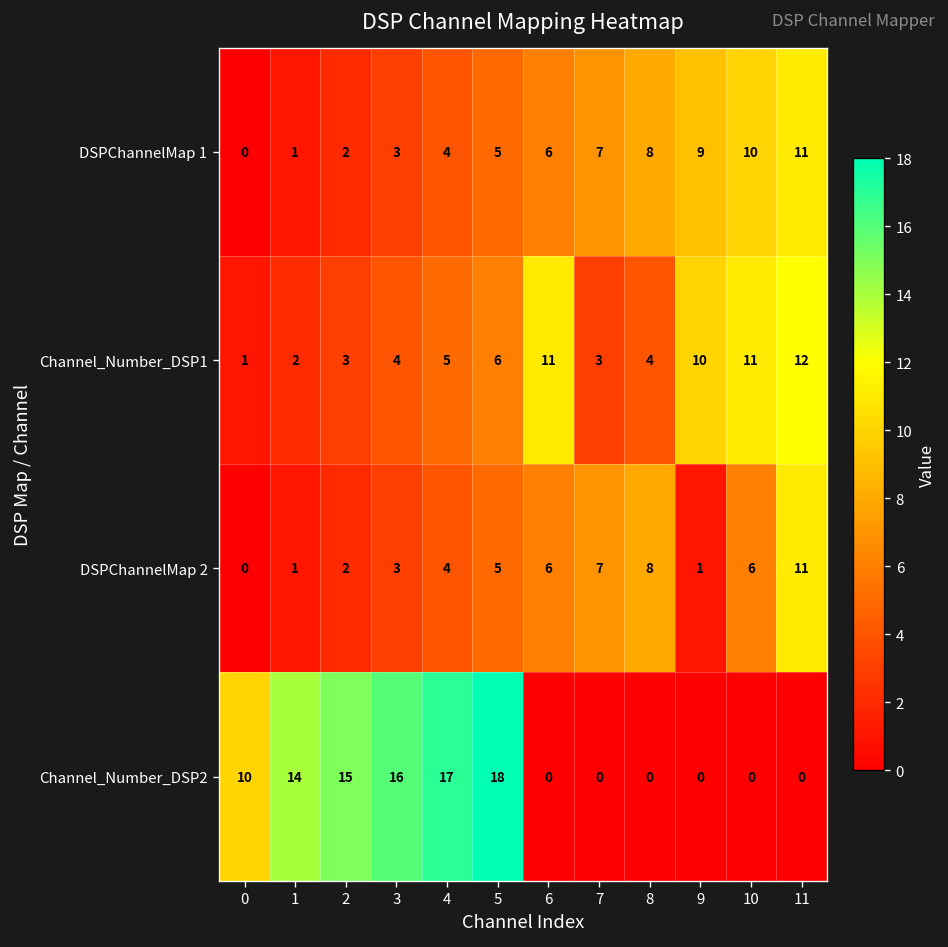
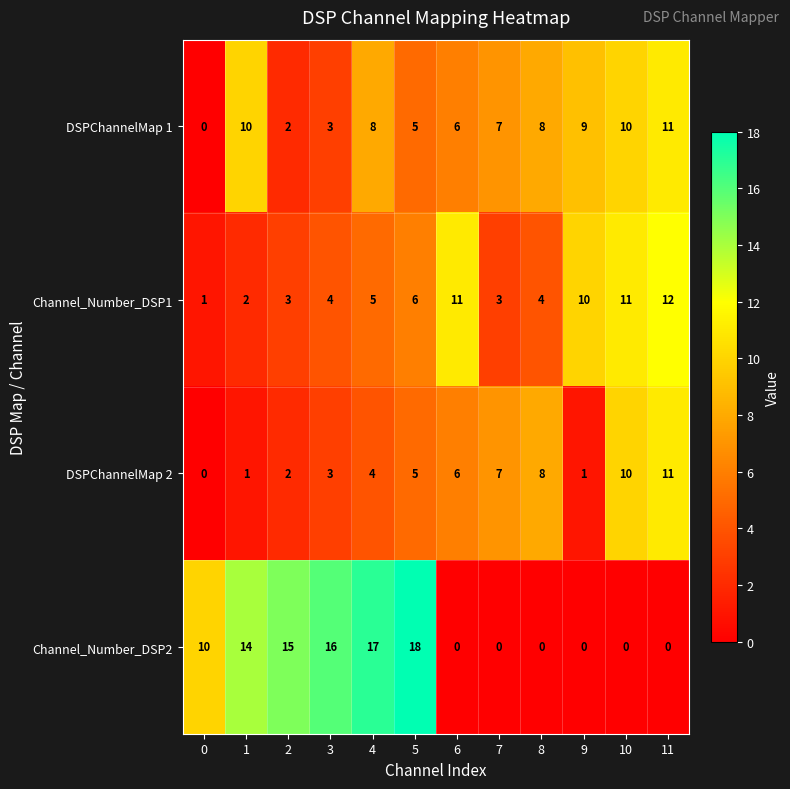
DSPChannelMap 1, 1: 1 -> 10
DSPChannelMap 1, 4: 4 -> 8
DSPChannelMap 2, 10: 6 -> 10
